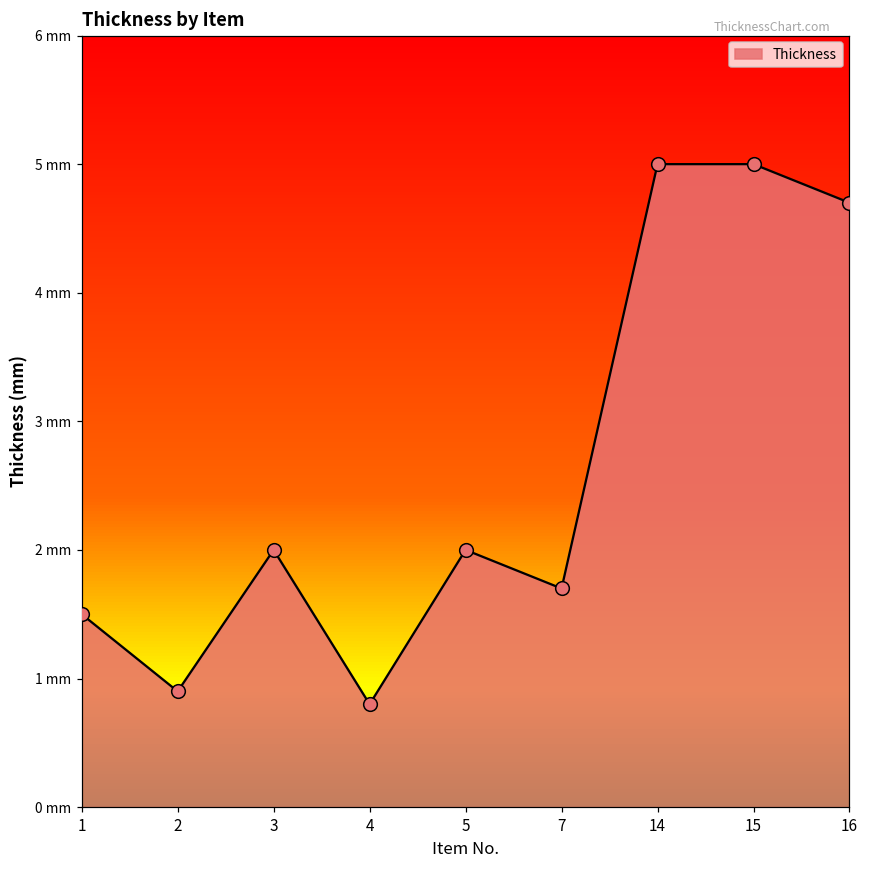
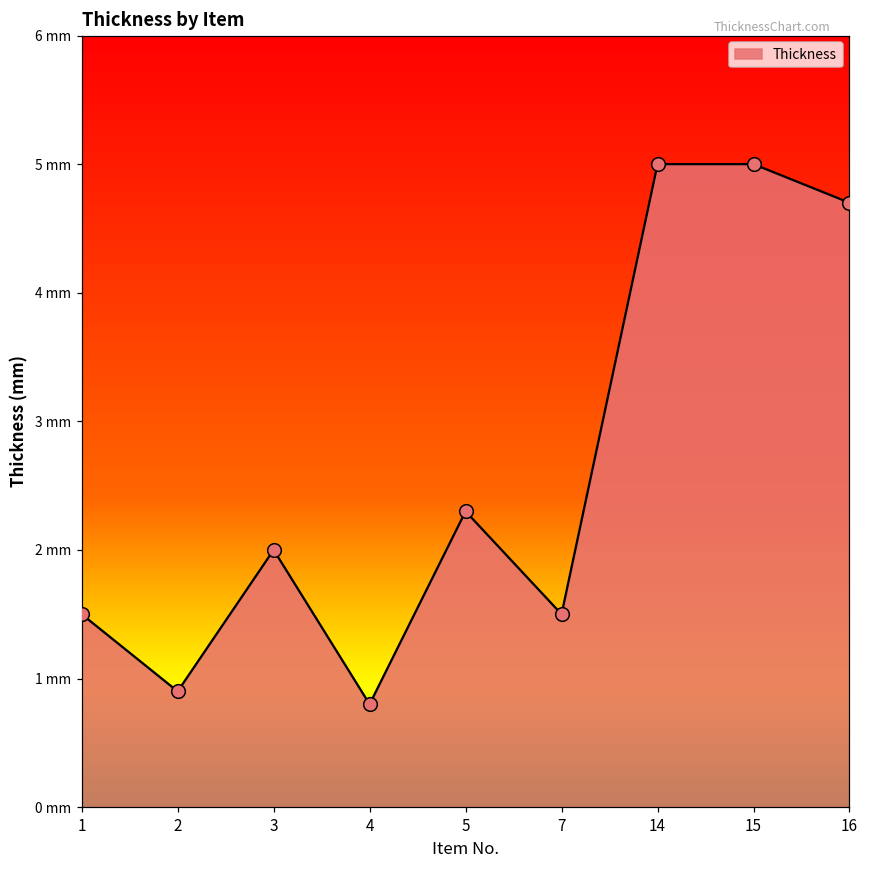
5: 2.0 mm -> 2.3 mm
7: 1.7 mm -> 1.5 mm
